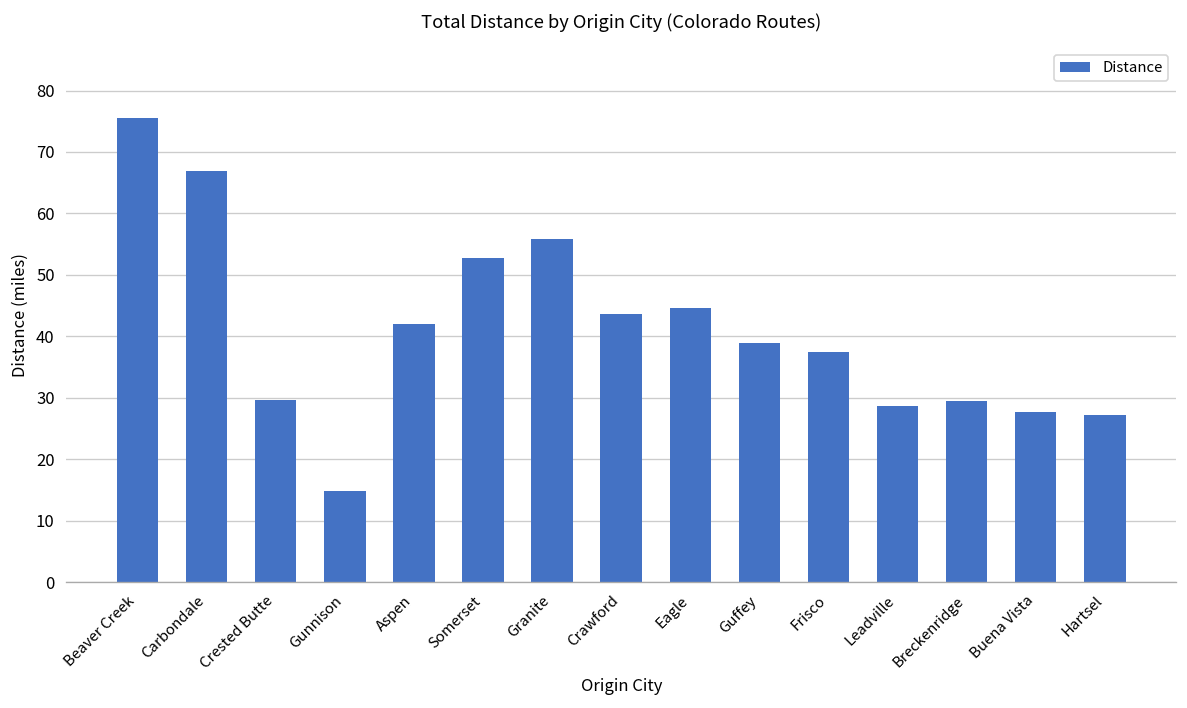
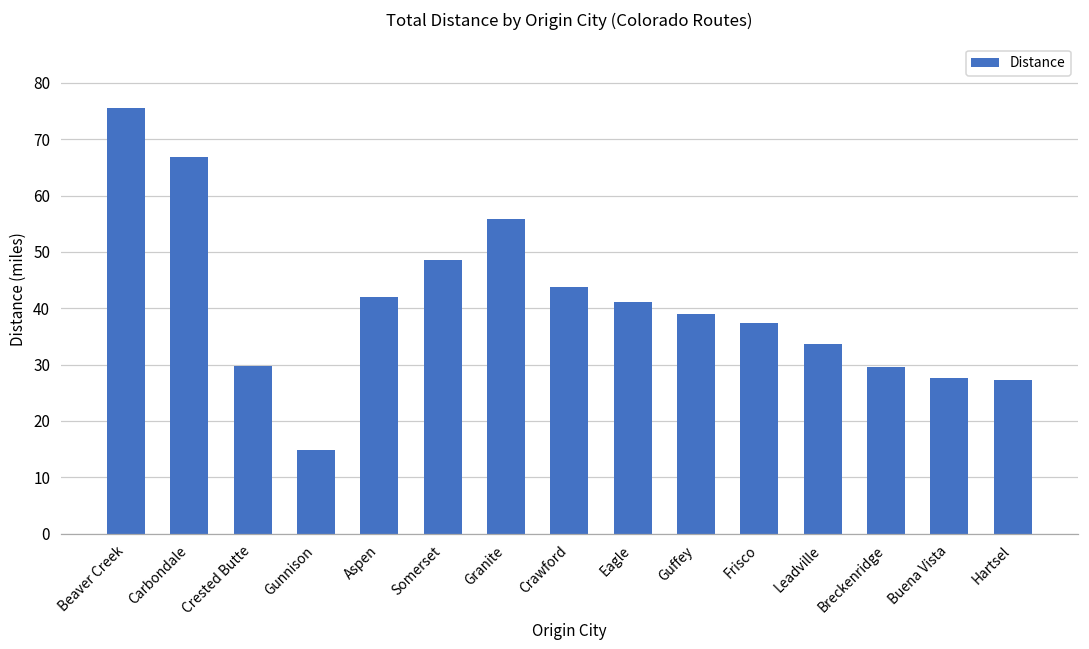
Somerset: 53 -> 49
Eagle: 45 -> 41
Leadville: 29 -> 34
